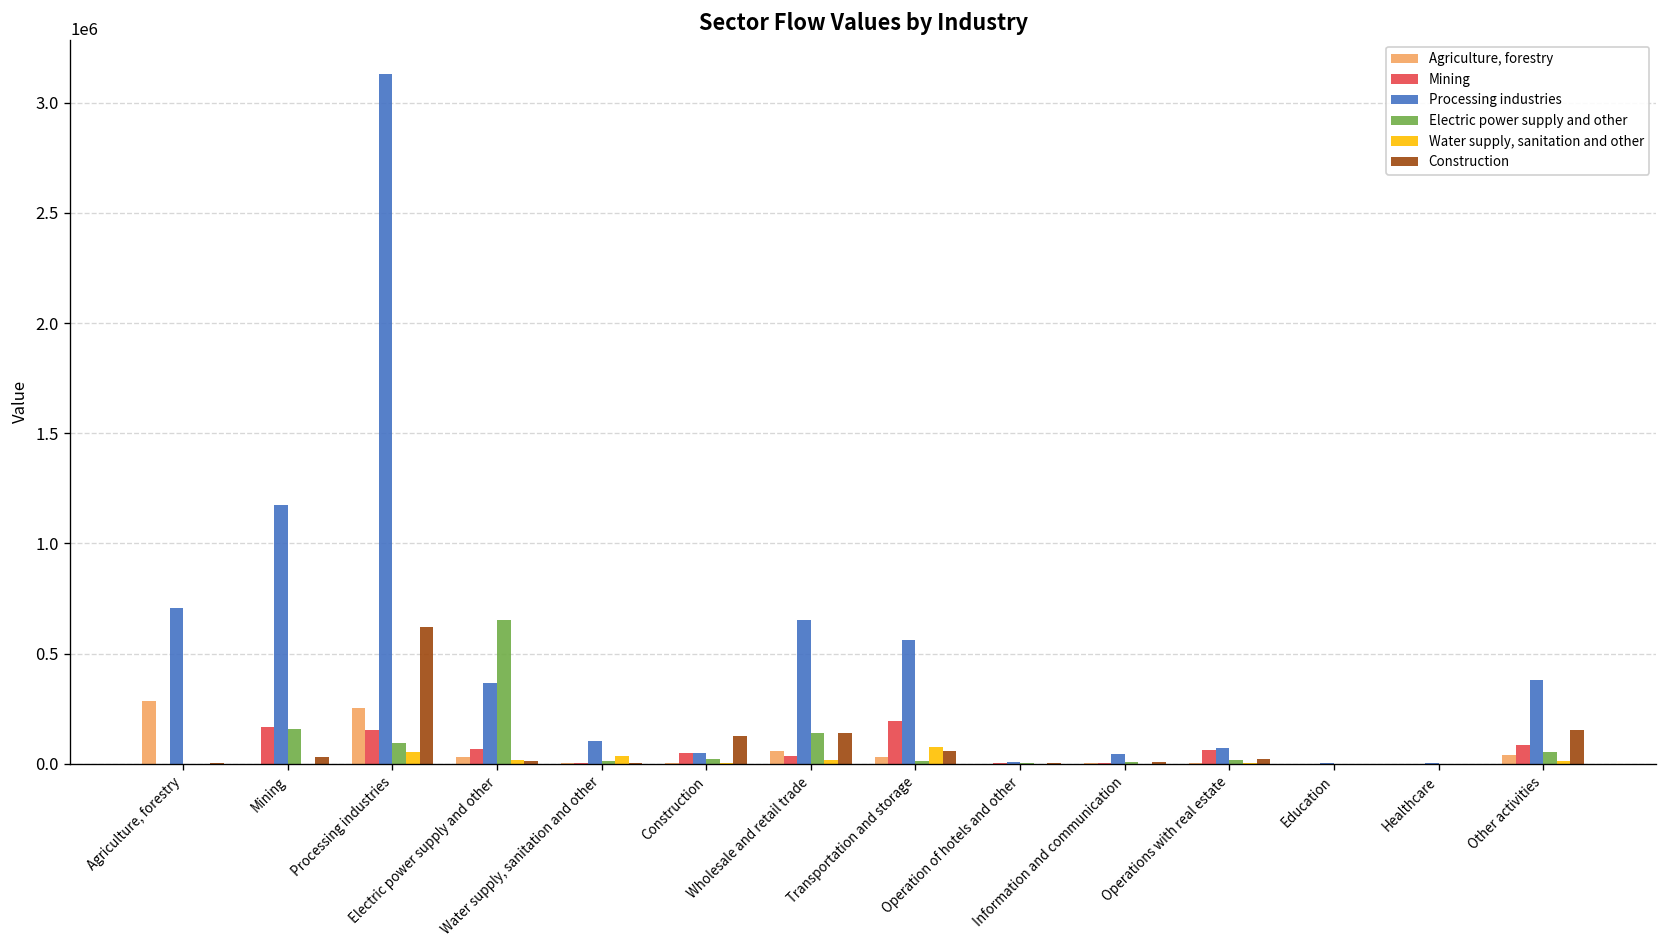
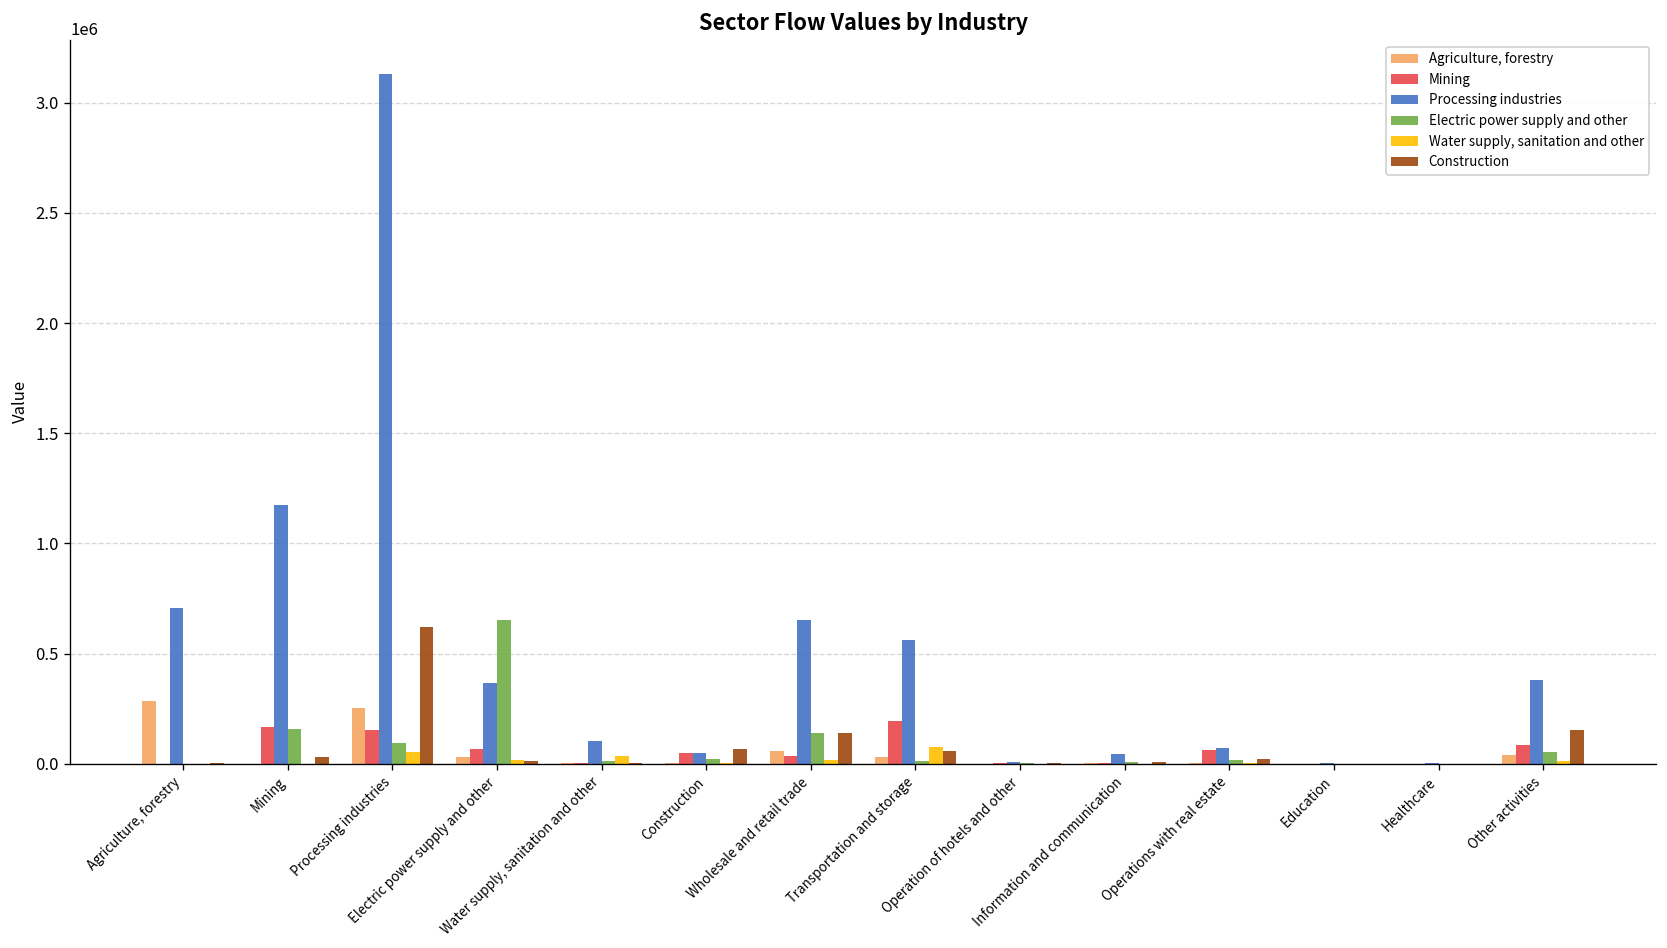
Construction, Construction: 120000 -> 70000
